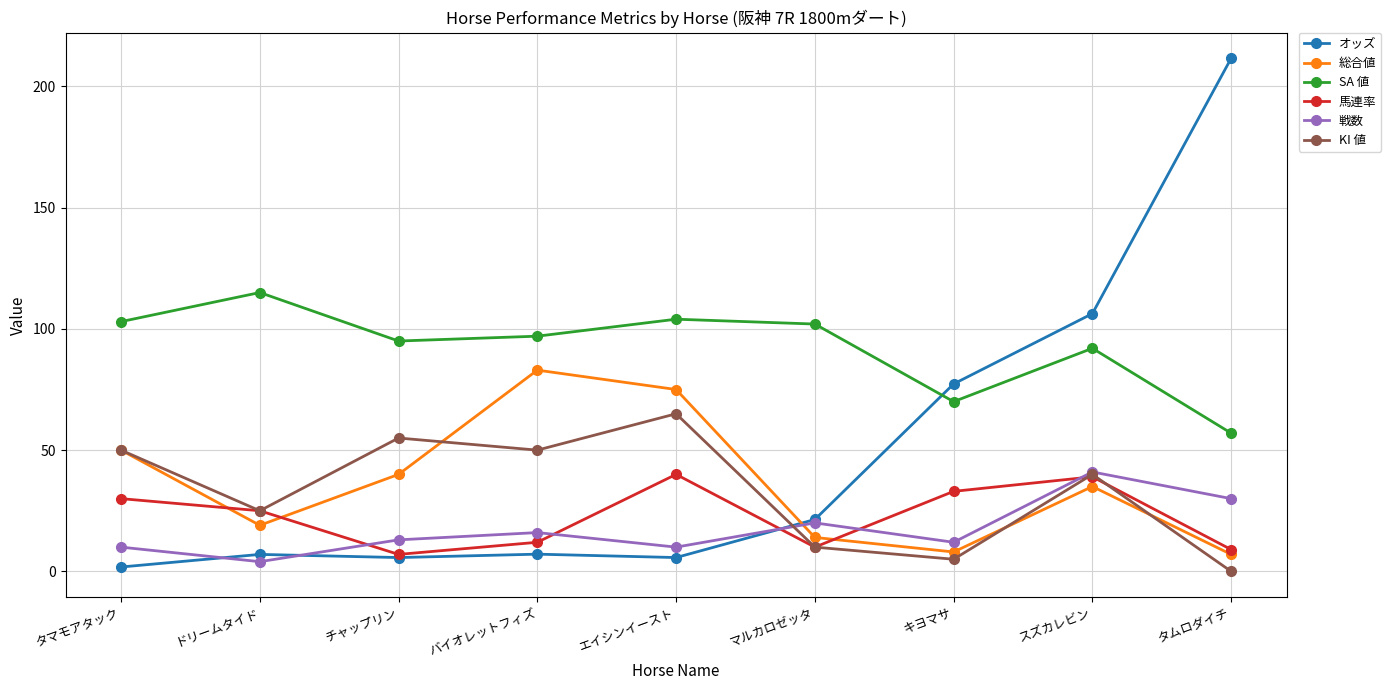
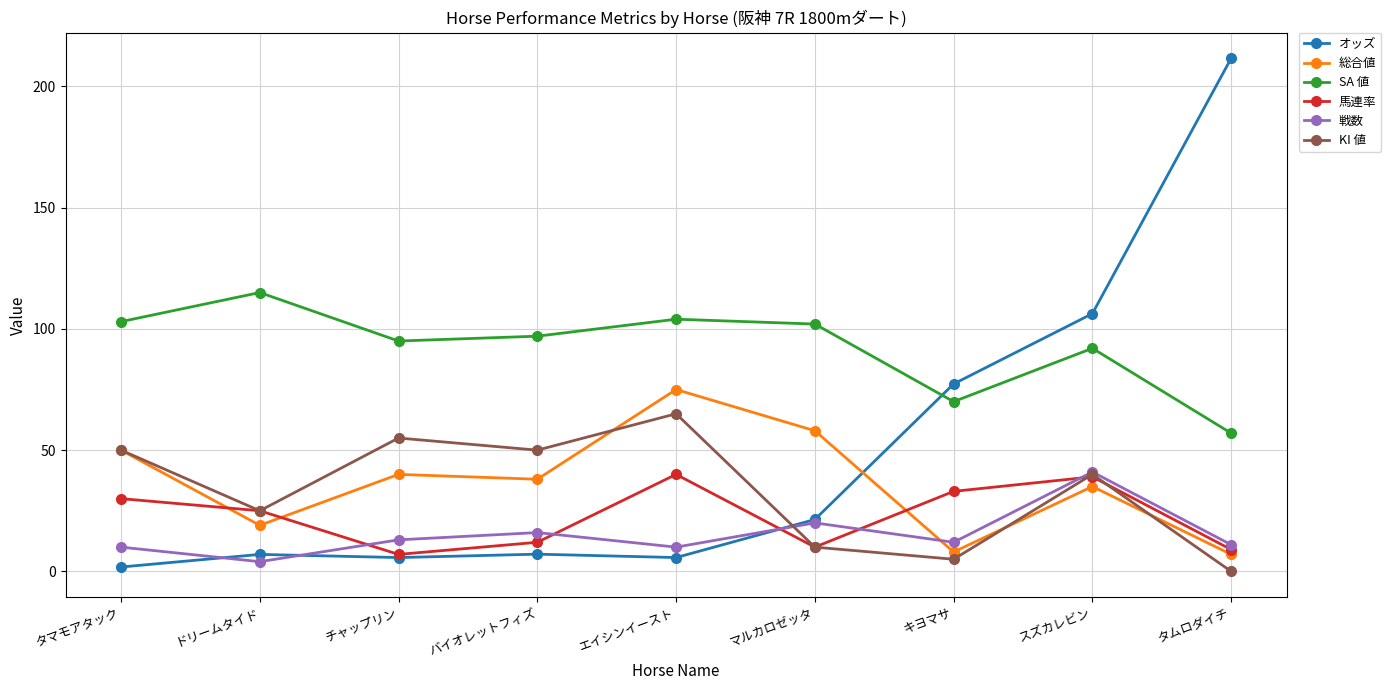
総合値, バイオレットフィズ: 83 -> 38
総合値, マルカロゼッタ: 14 -> 58
戦数, タムロダイチ: 30 -> 11
